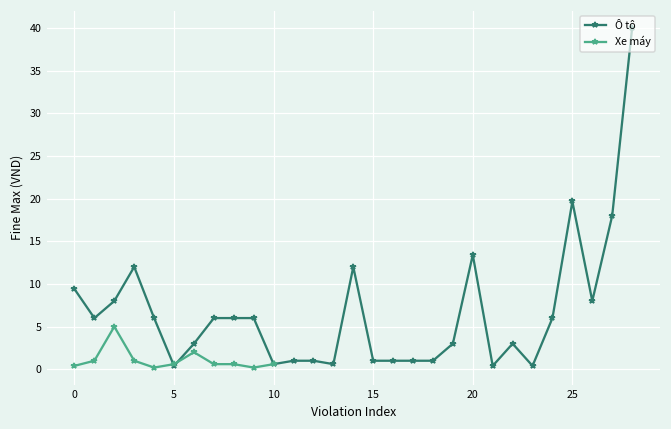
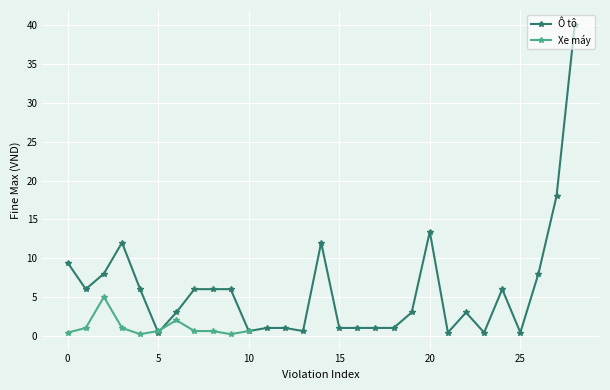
Ô tô, 25: 20 -> 0
